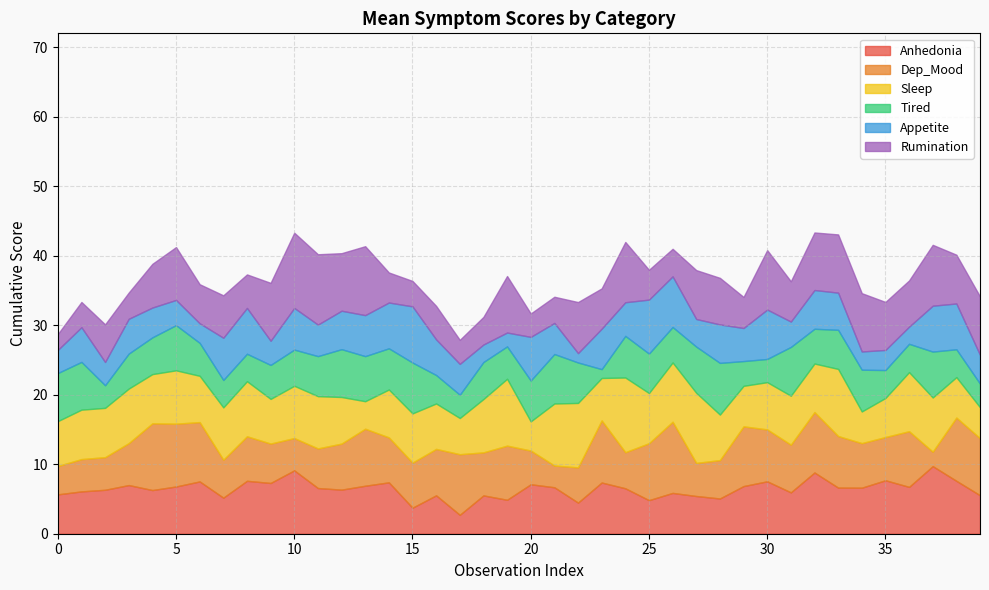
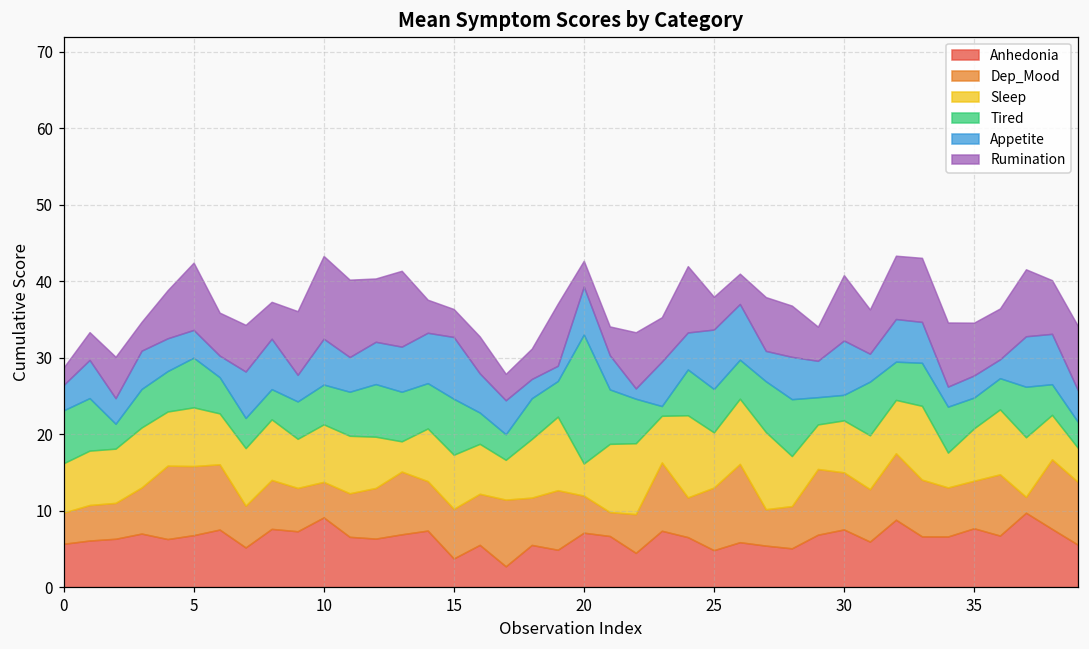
Rumination, 5: 8 -> 9
Tired, 20: 6 -> 17
Sleep, 35: 6 -> 7
